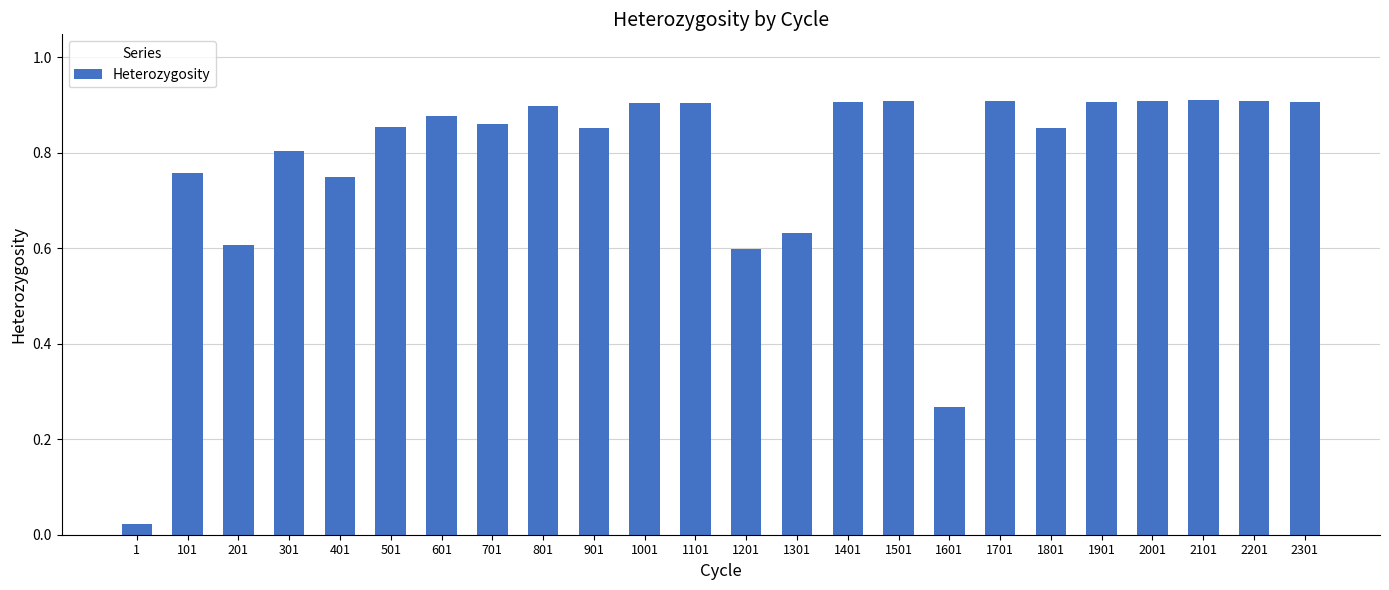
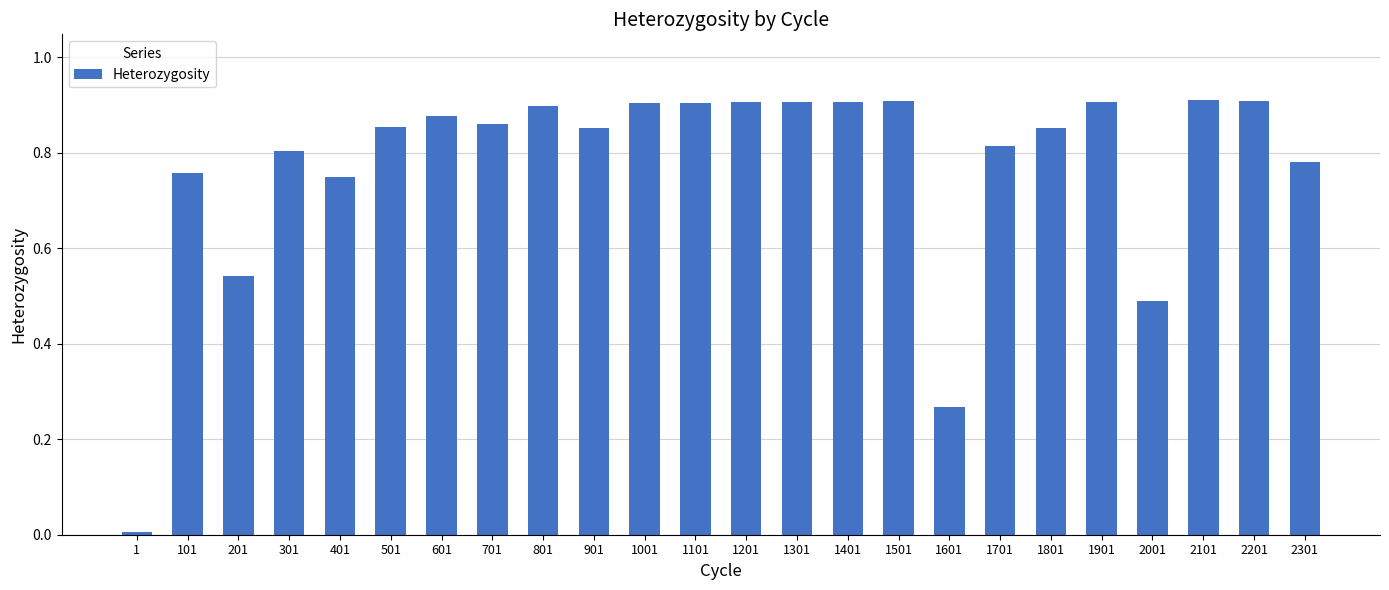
1: 0.02 -> 0.00
201: 0.61 -> 0.54
1201: 0.60 -> 0.91
1301: 0.63 -> 0.91
1701: 0.91 -> 0.81
2001: 0.91 -> 0.49
2301: 0.91 -> 0.78
